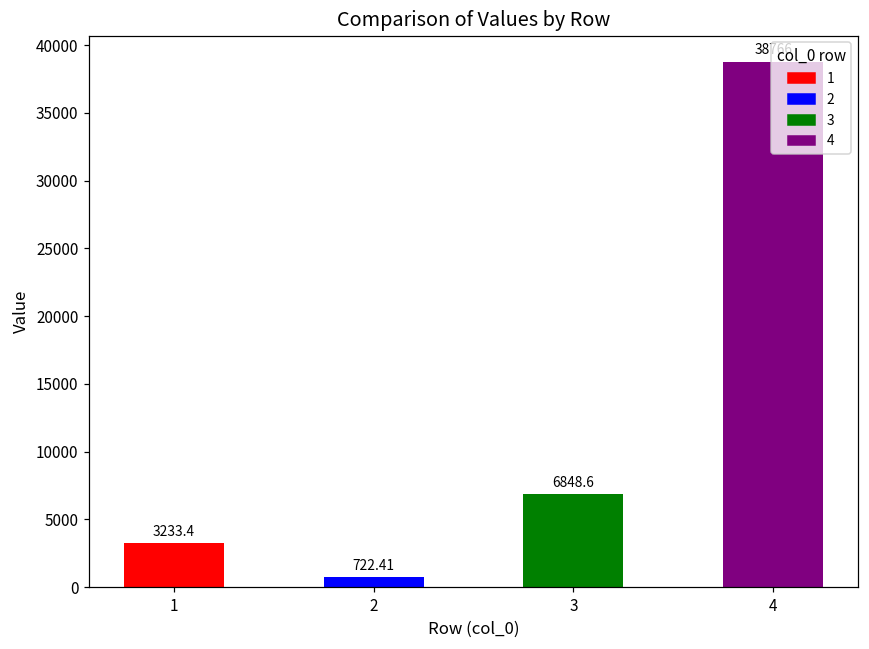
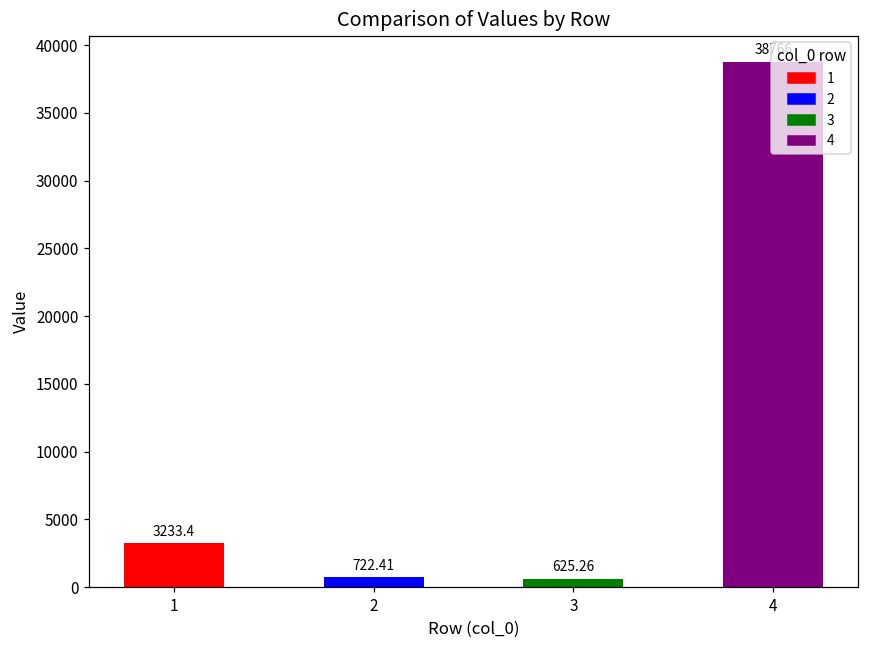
3: 6848.6 -> 625.26
